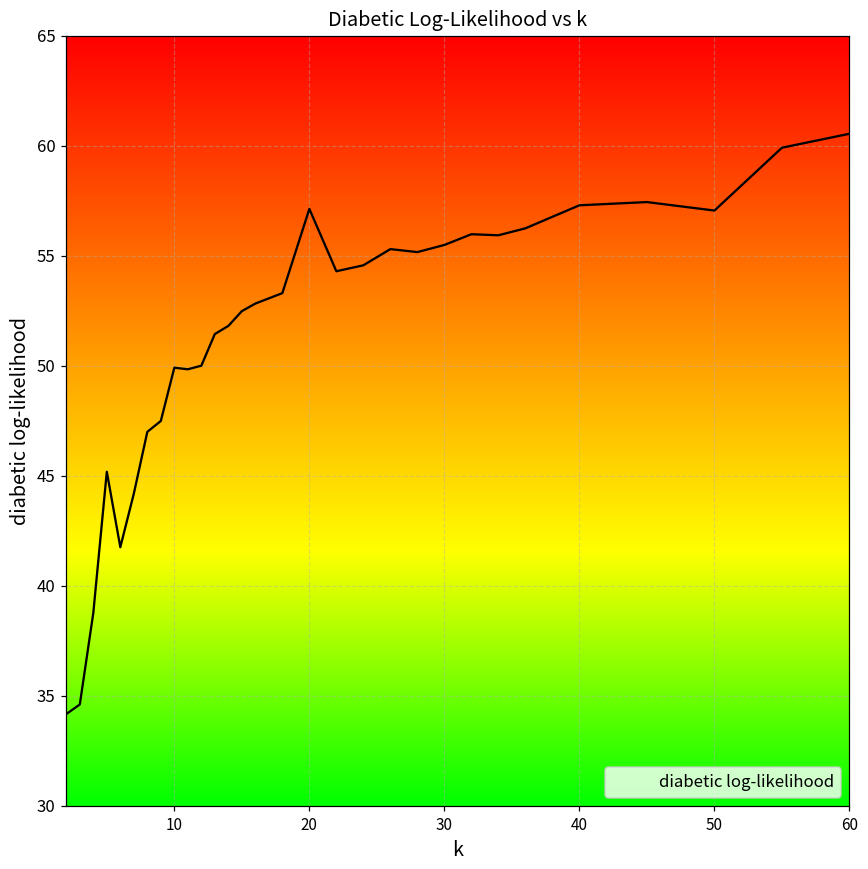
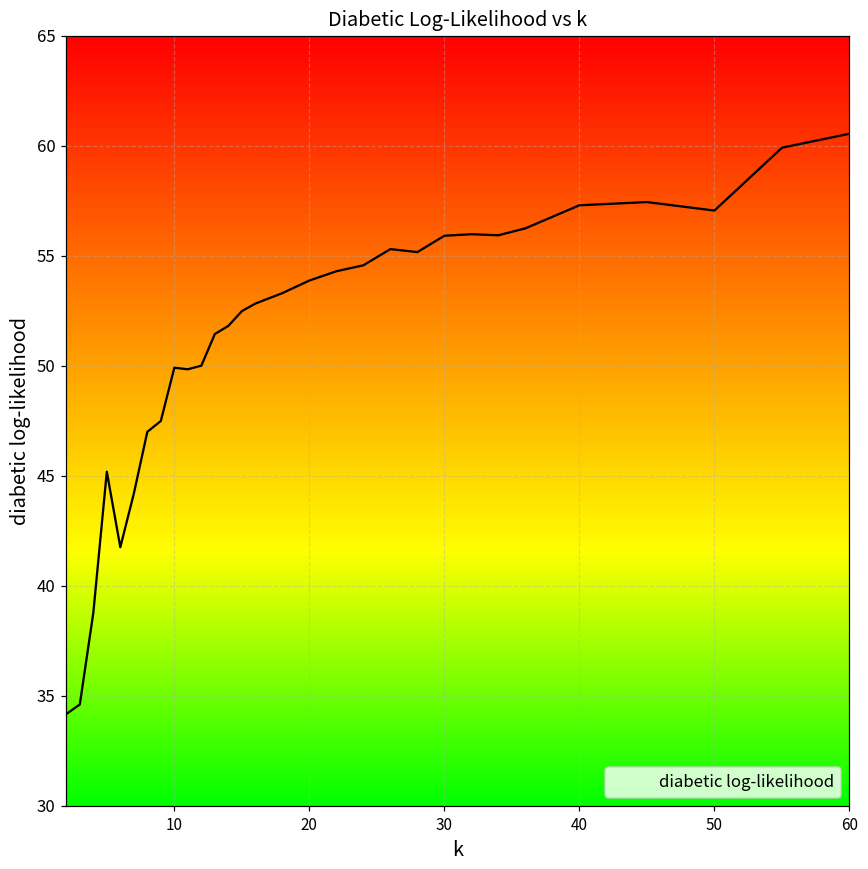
20: 57.1 -> 53.9
30: 55.5 -> 55.9
